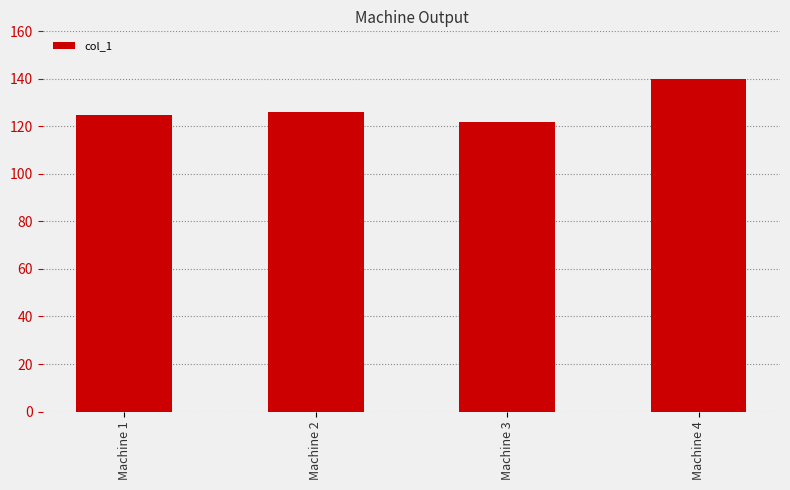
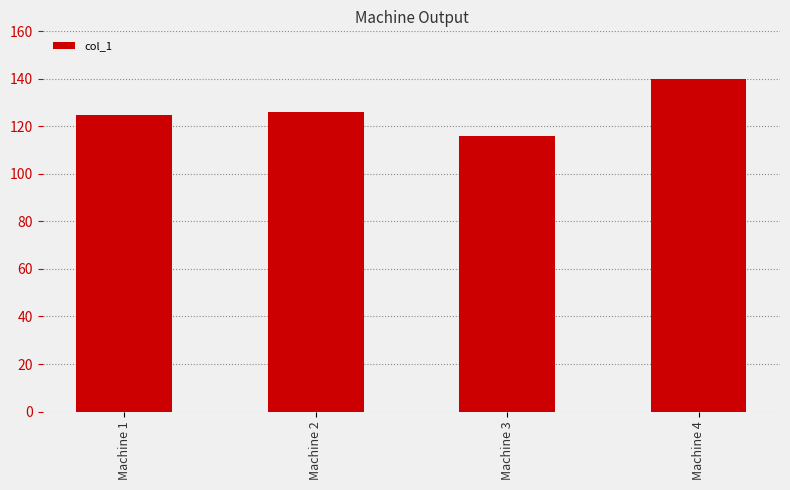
Machine 3: 122 -> 116
